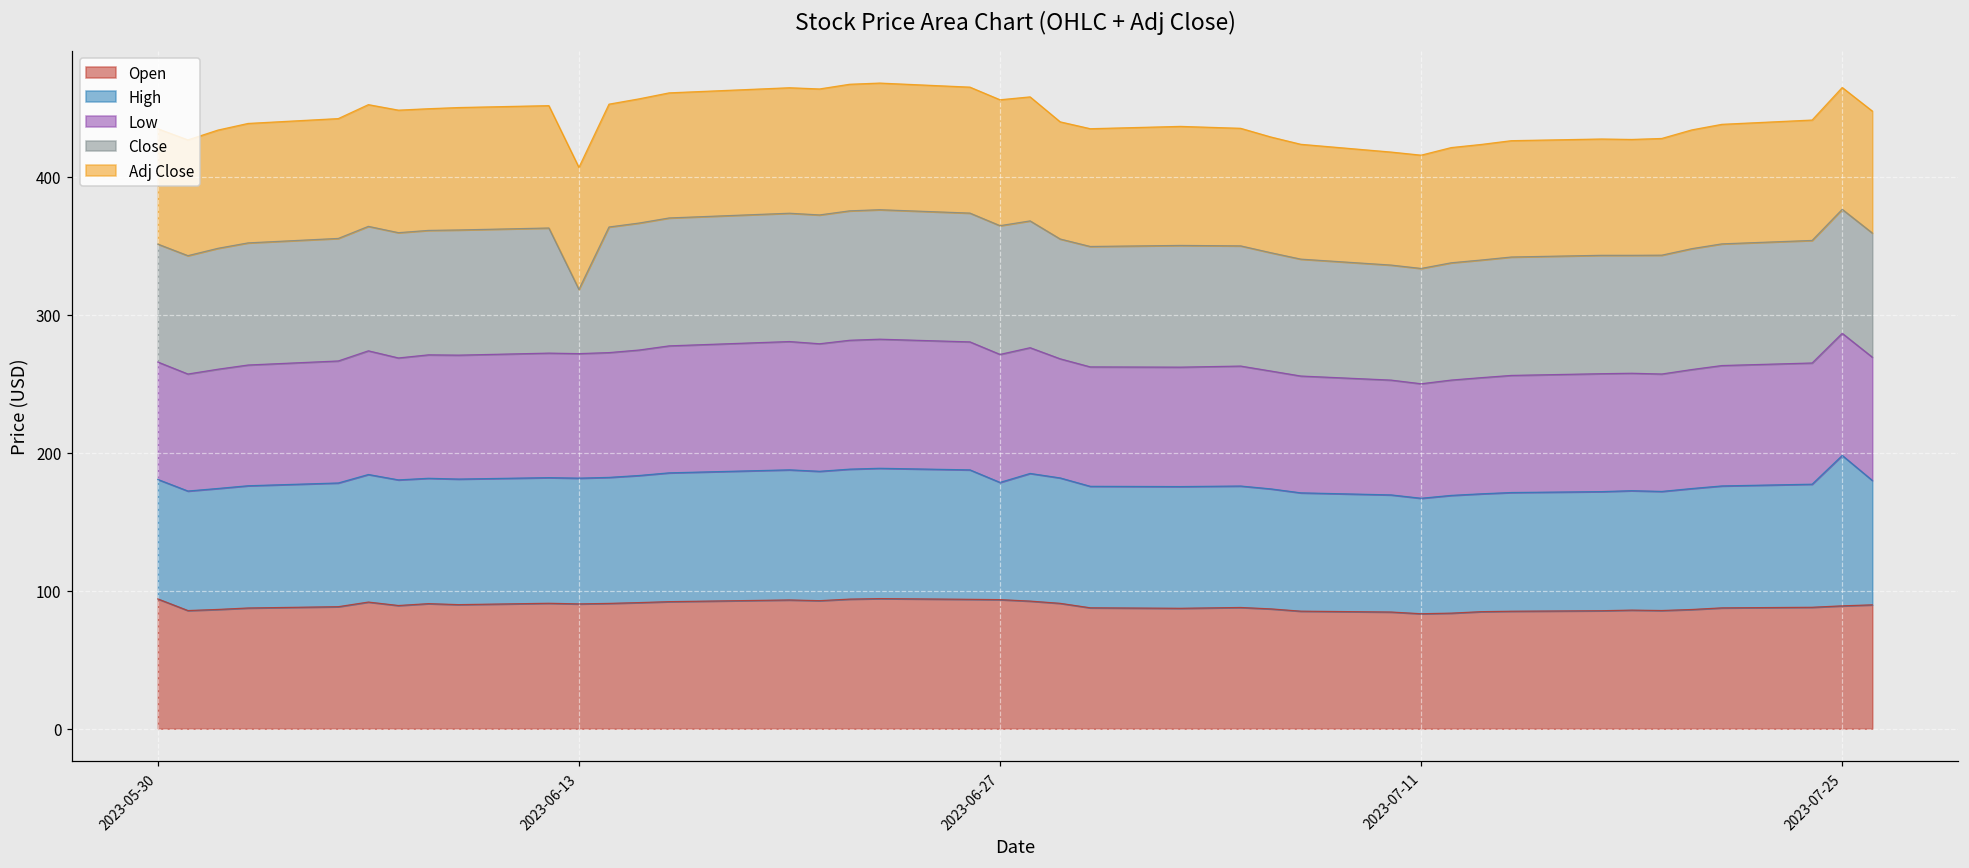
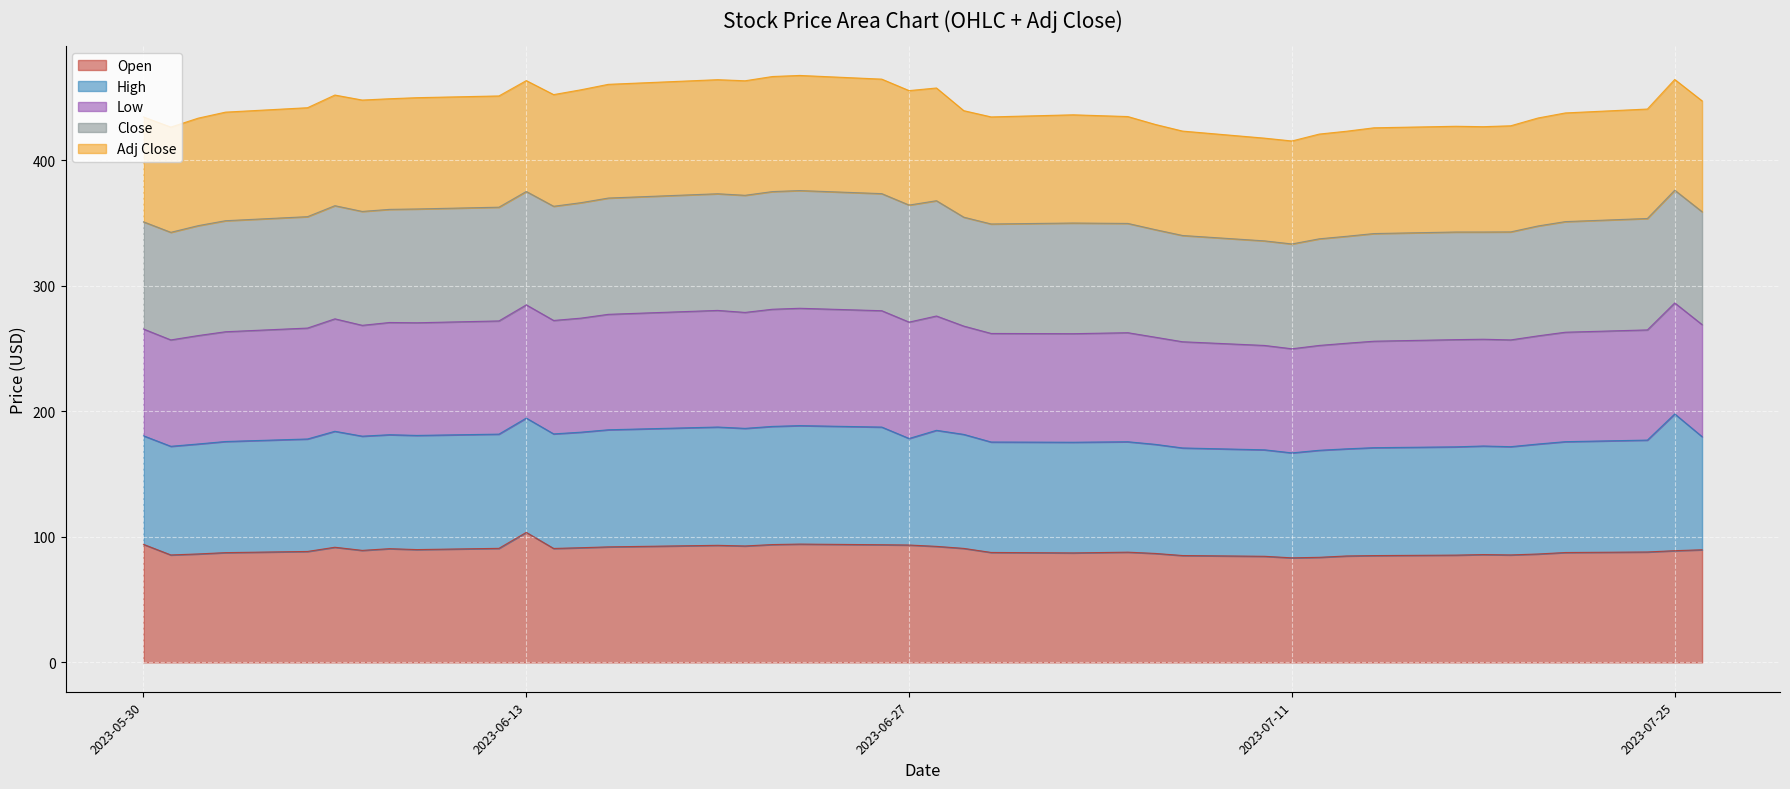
Open, 2023-06-13: 90 -> 104
Close, 2023-06-13: 47 -> 90
